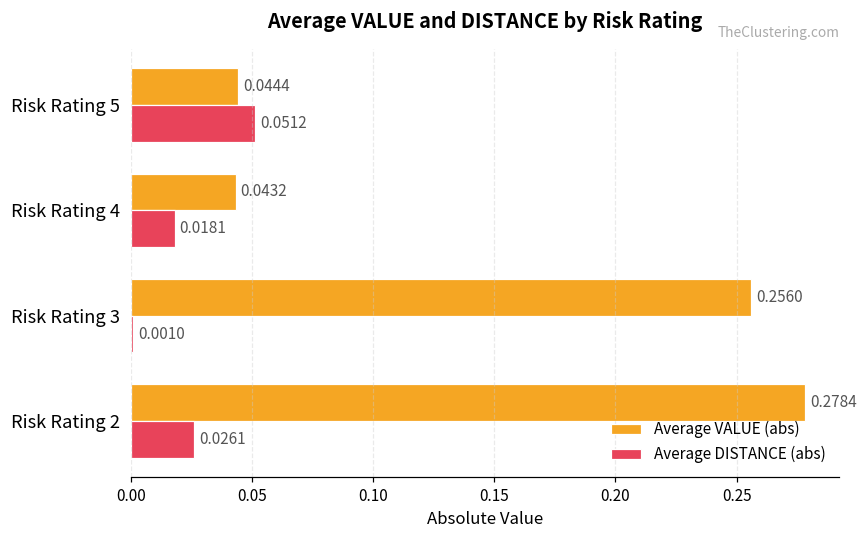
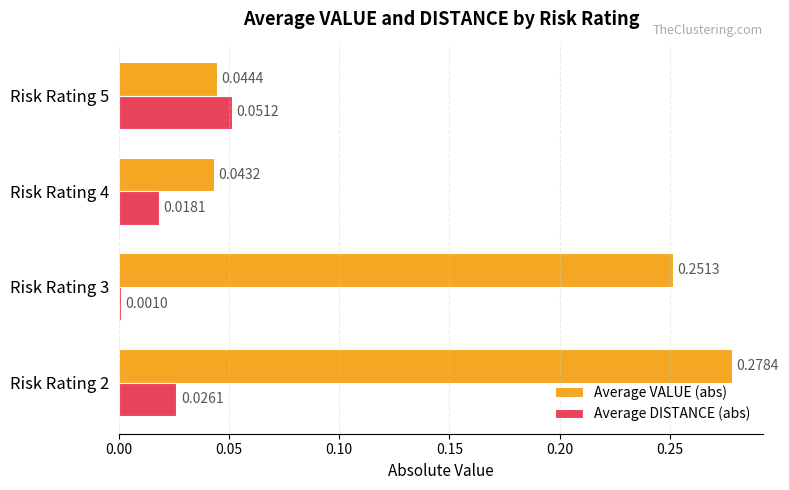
Average VALUE (abs), Risk Rating 3: 0.2560 -> 0.2513
